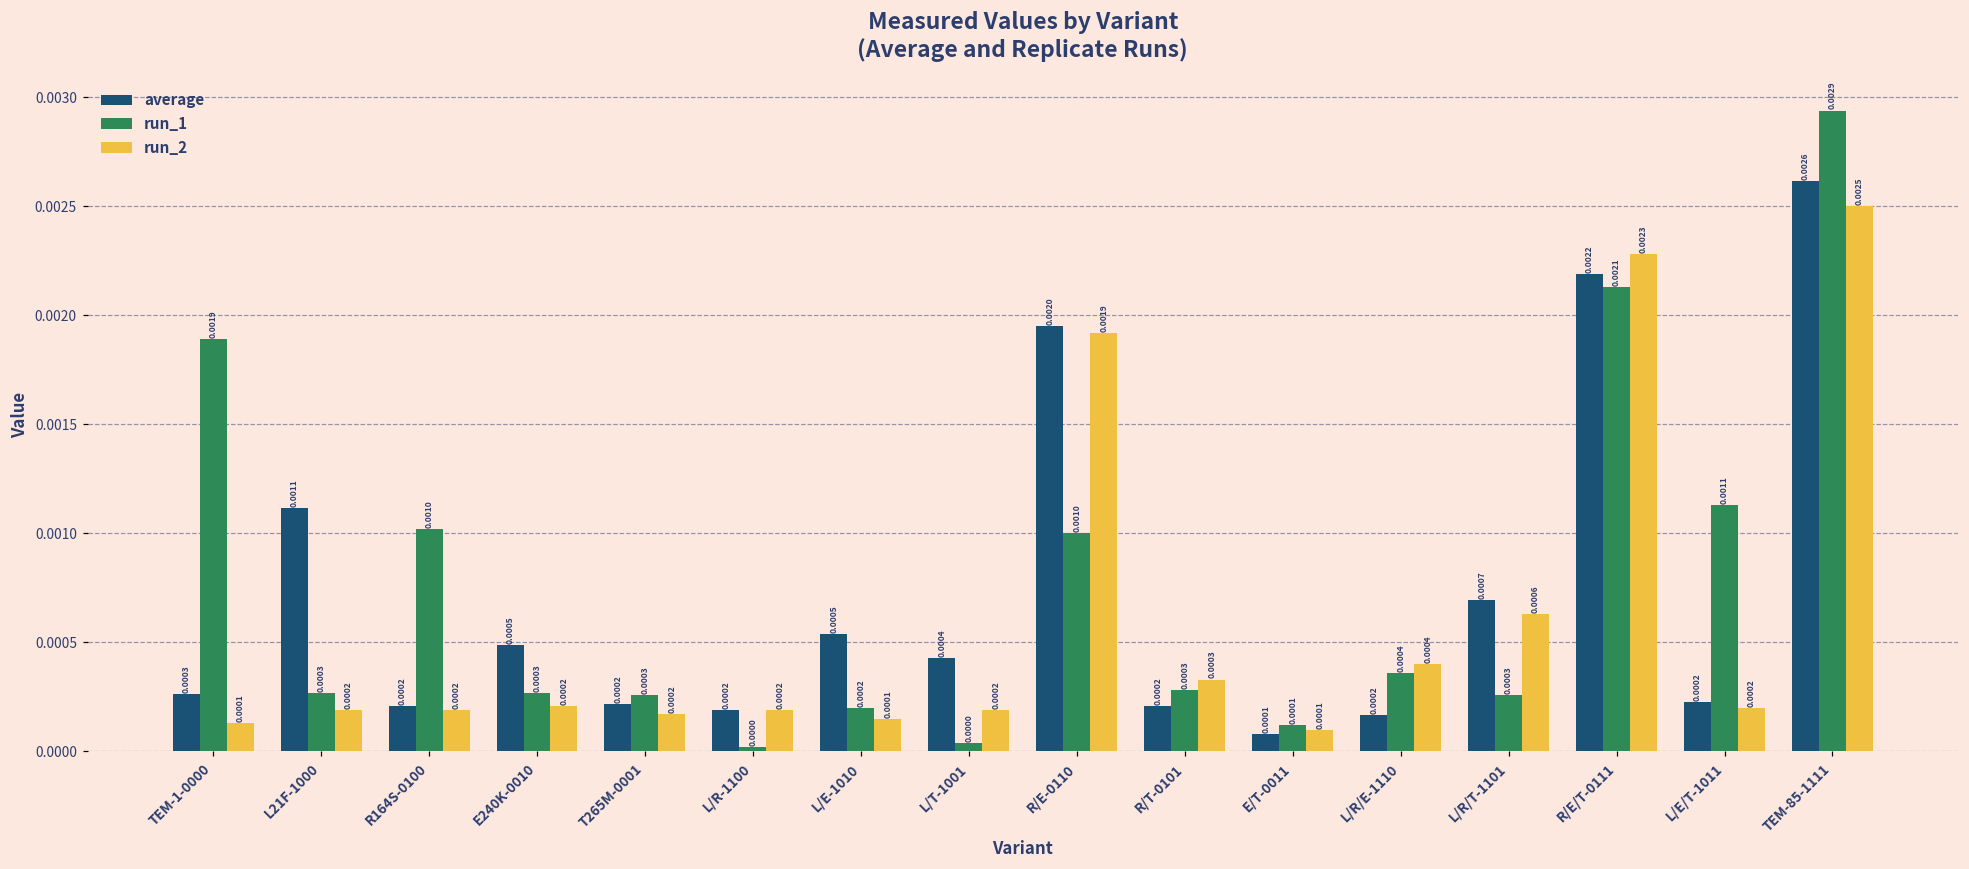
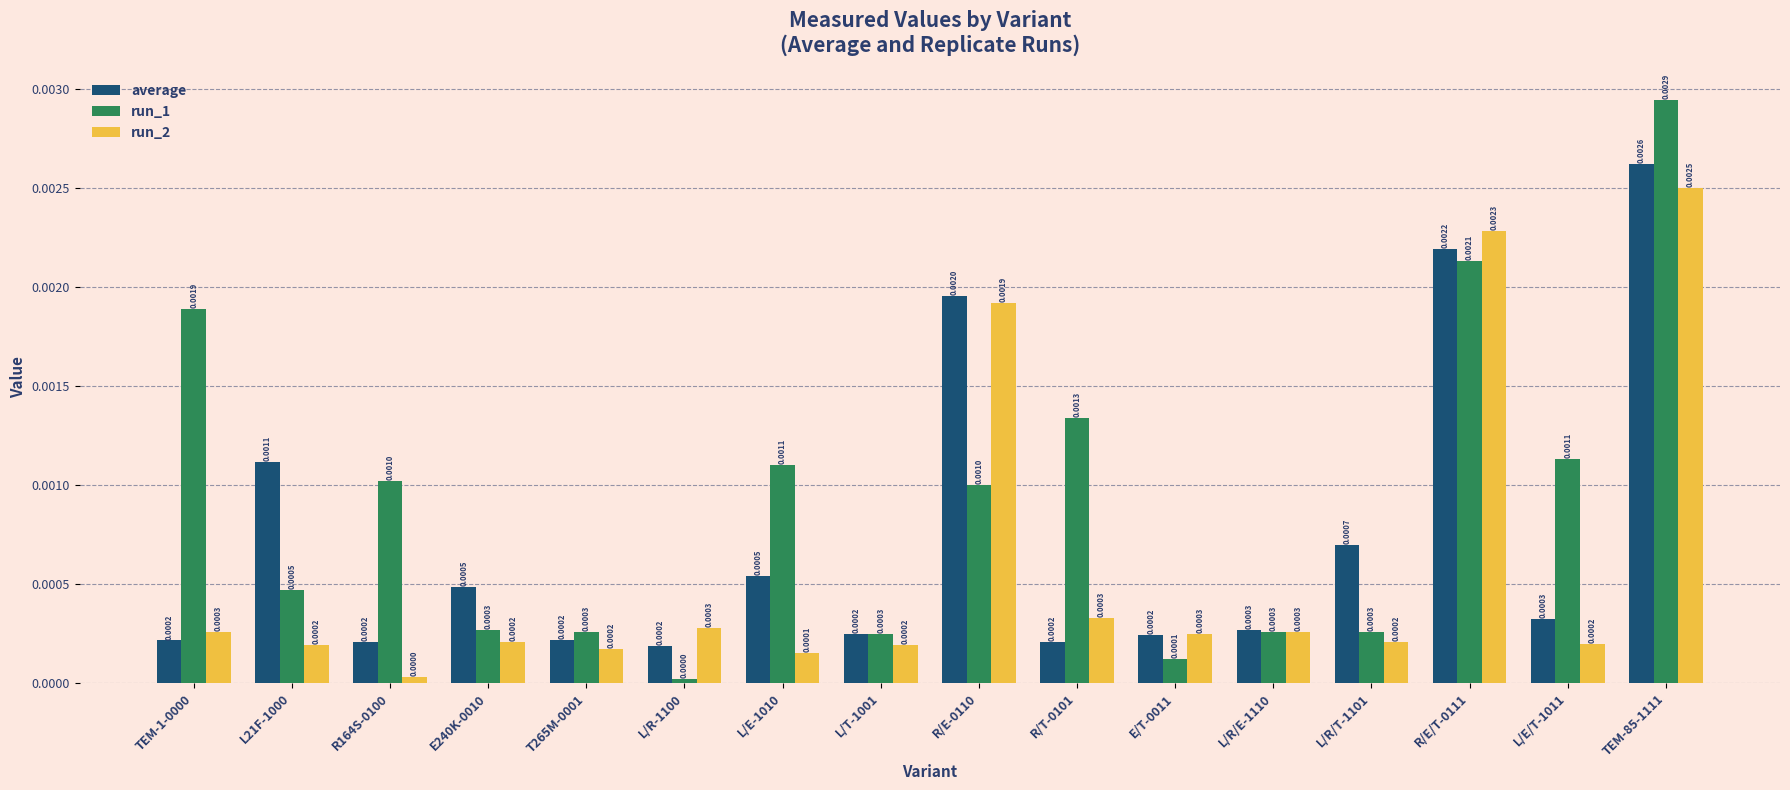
average, TEM-1-0000: 0.0003 -> 0.0002
run_2, TEM-1-0000: 0.0001 -> 0.0003
run_1, L21F-1000: 0.0003 -> 0.0005
run_2, R164S-0100: 0.0002 -> 0.0000
run_2, L/R-1100: 0.0002 -> 0.0003
run_1, L/E-1010: 0.0002 -> 0.0011
average, L/T-1001: 0.0004 -> 0.0002
run_1, L/T-1001: 0.0000 -> 0.0003
run_1, R/T-0101: 0.0003 -> 0.0013
average, E/T-0011: 0.0001 -> 0.0002
run_2, E/T-0011: 0.0001 -> 0.0003
average, L/R/E-1110: 0.0002 -> 0.0003
run_1, L/R/E-1110: 0.0004 -> 0.0003
run_2, L/R/E-1110: 0.0004 -> 0.0003
run_2, L/R/T-1101: 0.0006 -> 0.0002
average, L/E/T-1011: 0.0002 -> 0.0003
